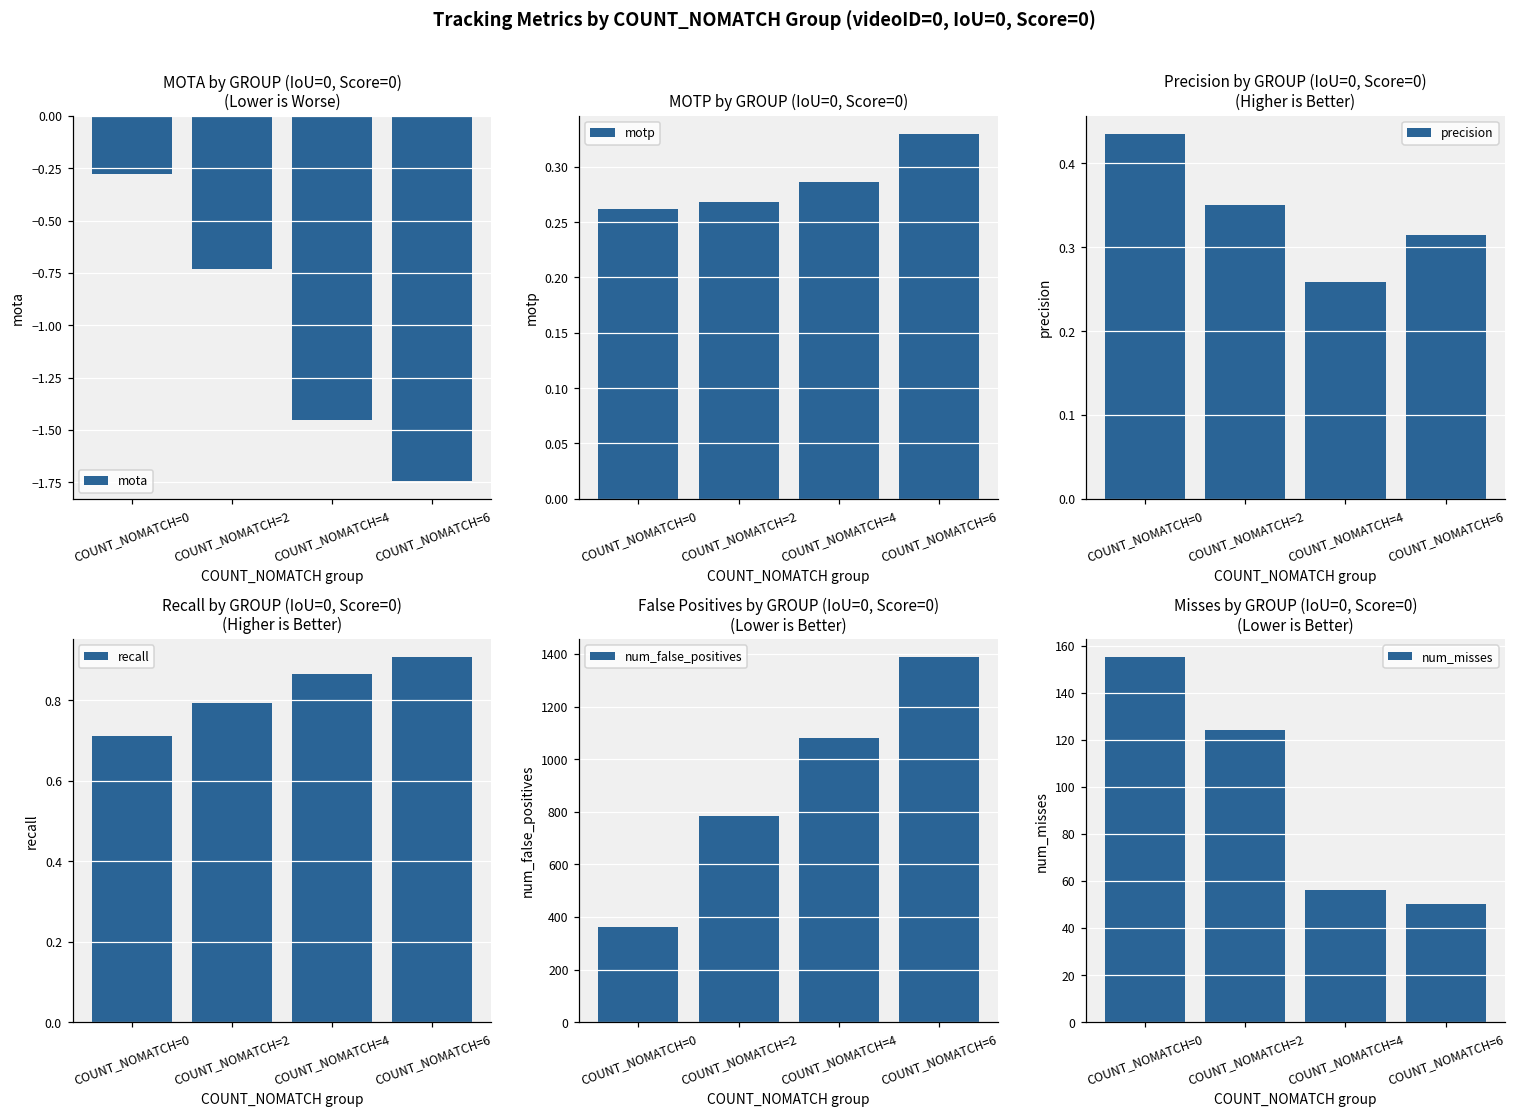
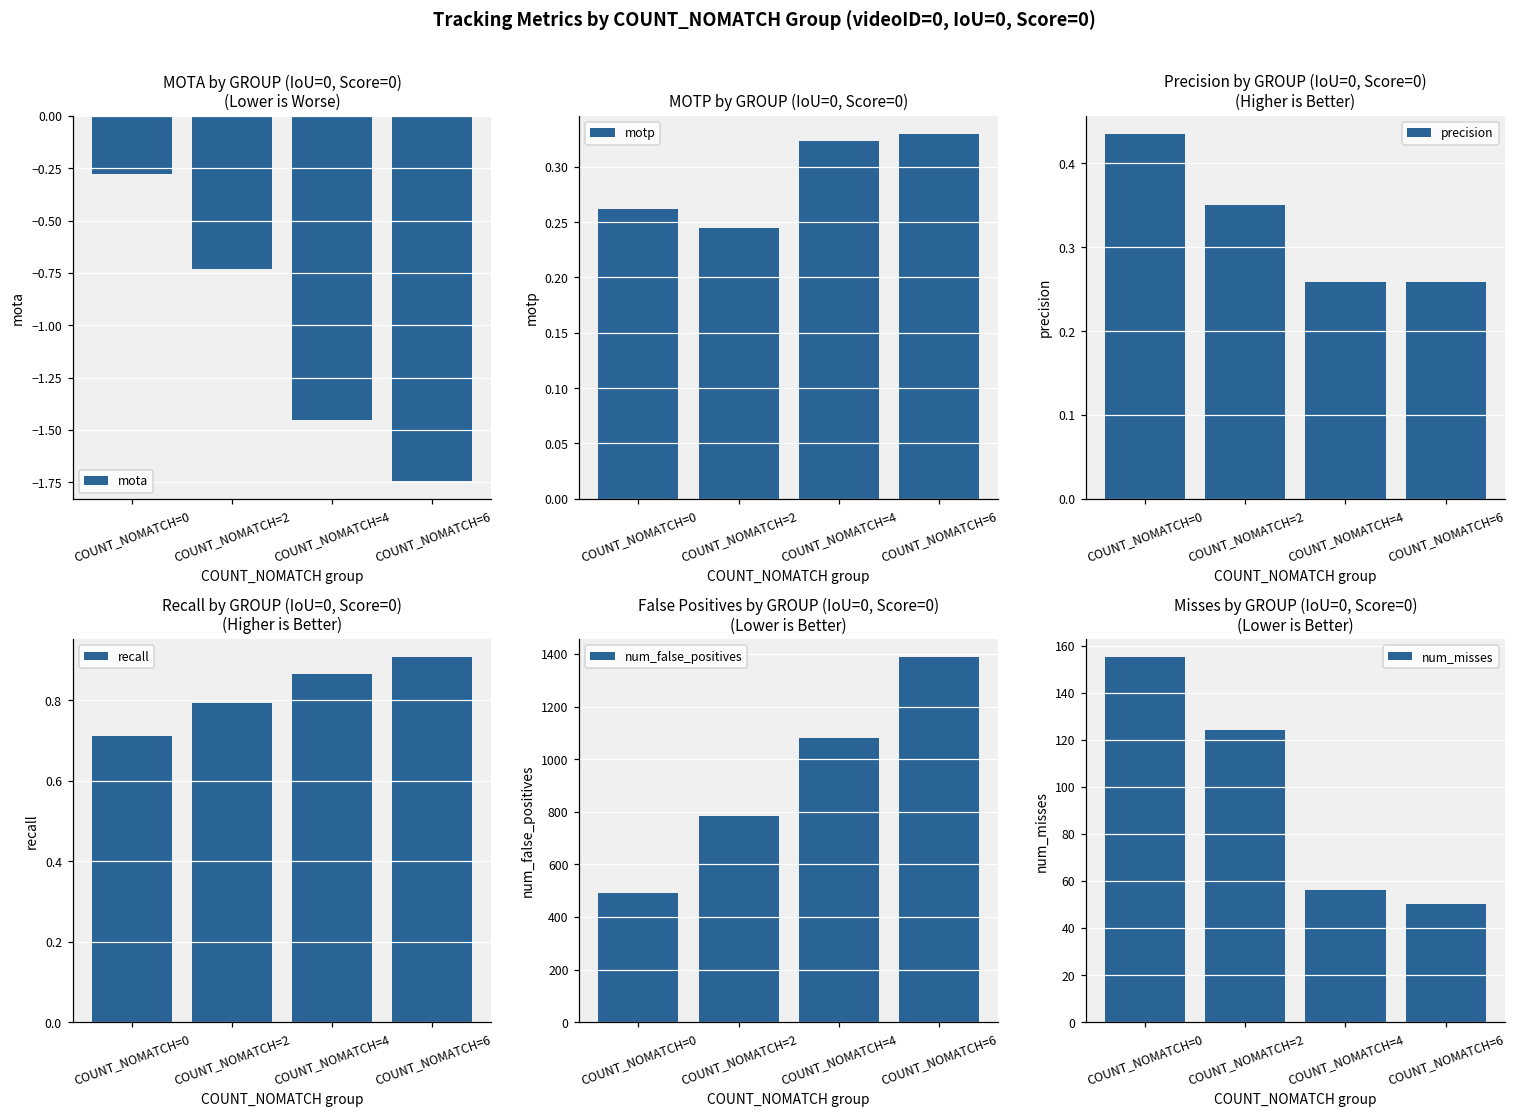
MOTP by GROUP (IoU=0, Score=0), COUNT_NOMATCH=2: 0.268 -> 0.245
MOTP by GROUP (IoU=0, Score=0), COUNT_NOMATCH=4: 0.286 -> 0.324
Precision by GROUP (IoU=0, Score=0) (Higher is Better), COUNT_NOMATCH=6: 0.31 -> 0.26
False Positives by GROUP (IoU=0, Score=0) (Lower is Better), COUNT_NOMATCH=0: 360 -> 490
